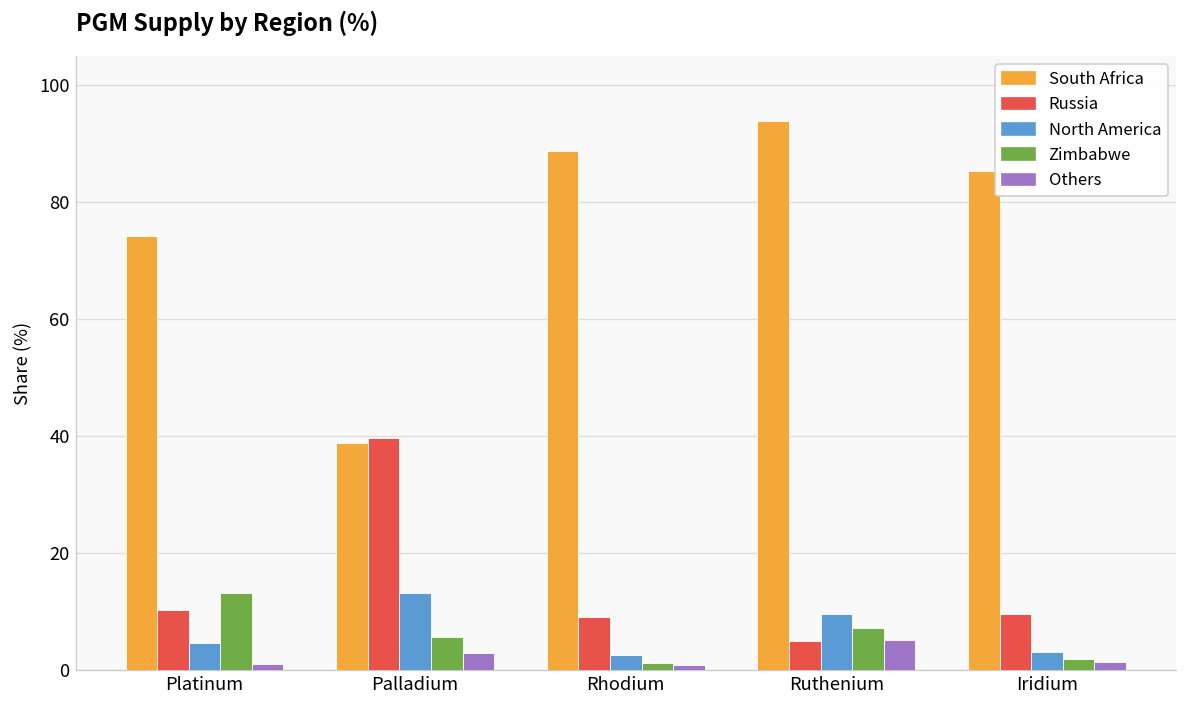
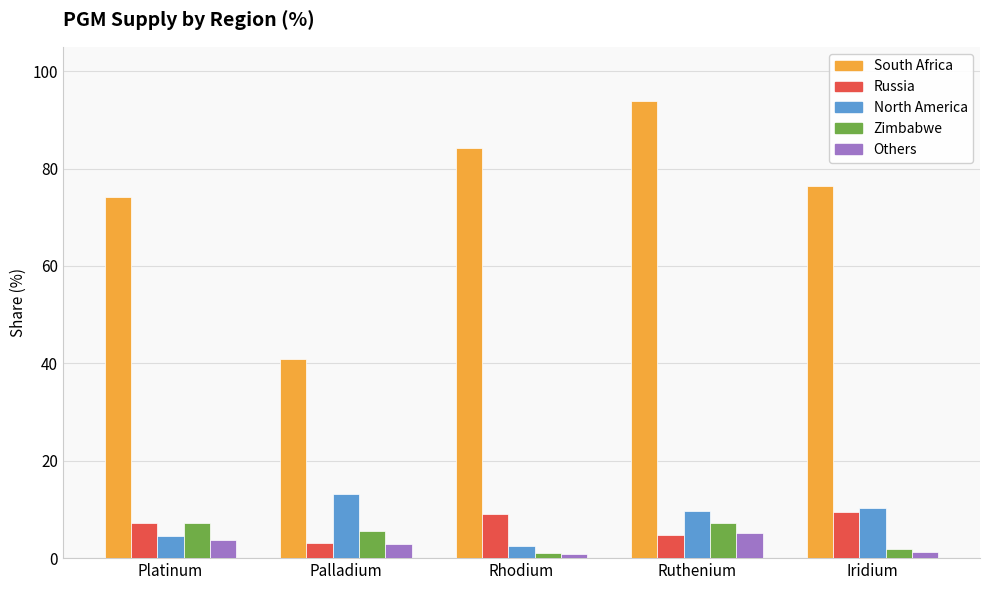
Russia, Platinum: 10 -> 7
Zimbabwe, Platinum: 13 -> 7
Others, Platinum: 1 -> 4
South Africa, Palladium: 39 -> 41
Russia, Palladium: 40 -> 3
South Africa, Rhodium: 89 -> 84
South Africa, Iridium: 85 -> 76
North America, Iridium: 3 -> 10
